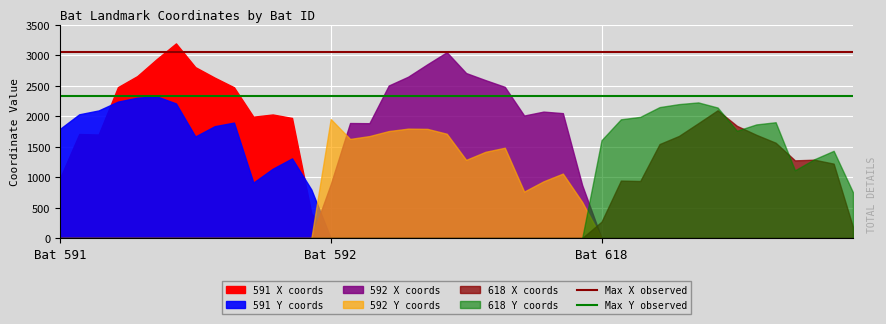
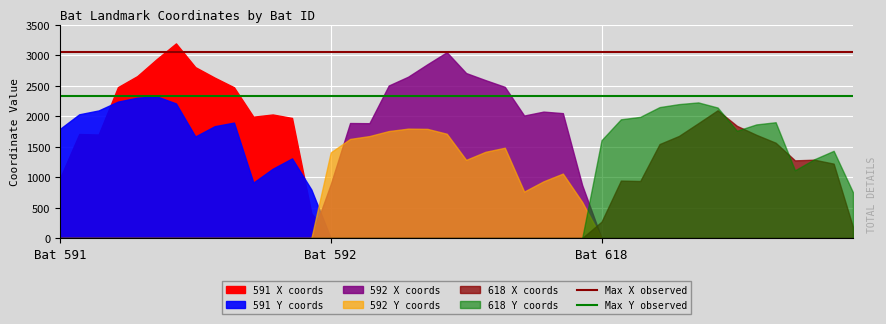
592 Y coords, Bat 592: 2000 -> 1400
